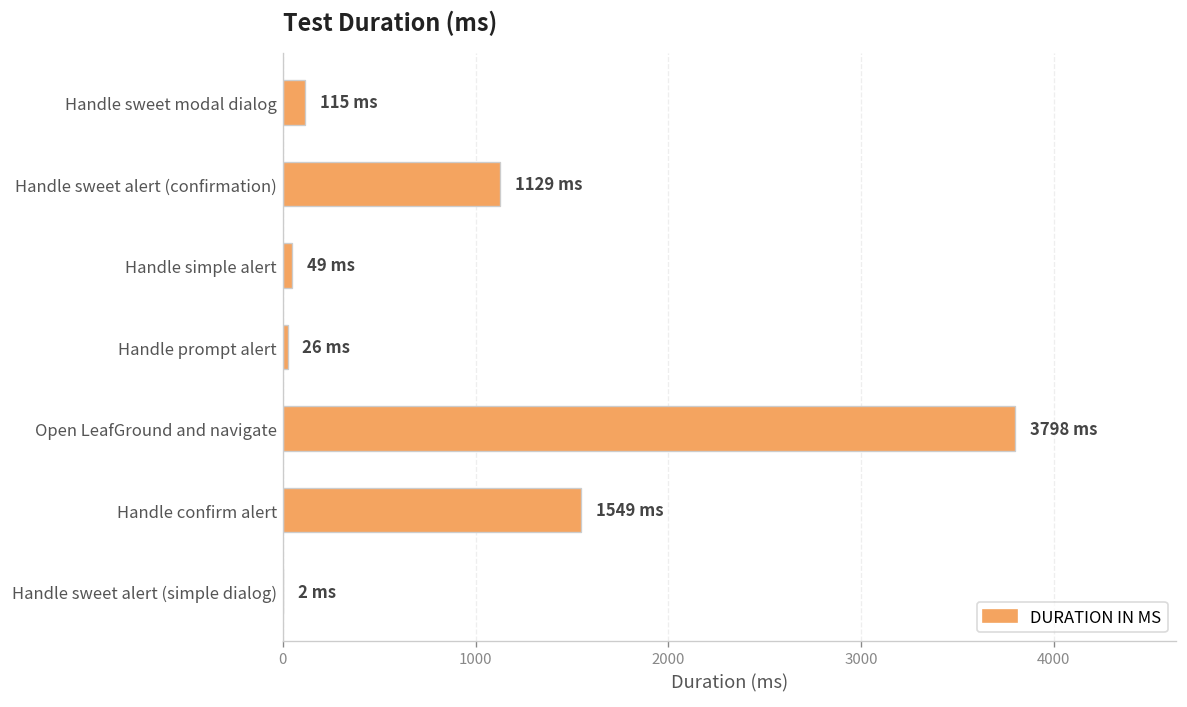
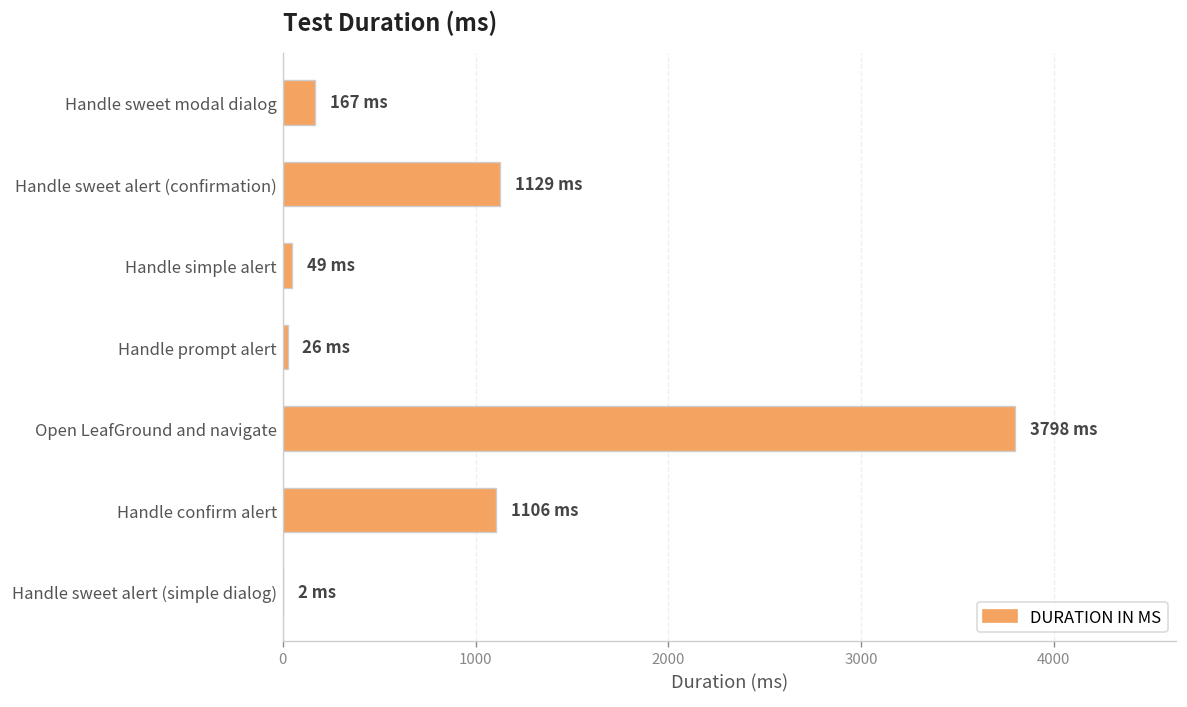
Handle sweet modal dialog: 115 -> 167
Handle confirm alert: 1549 -> 1106
